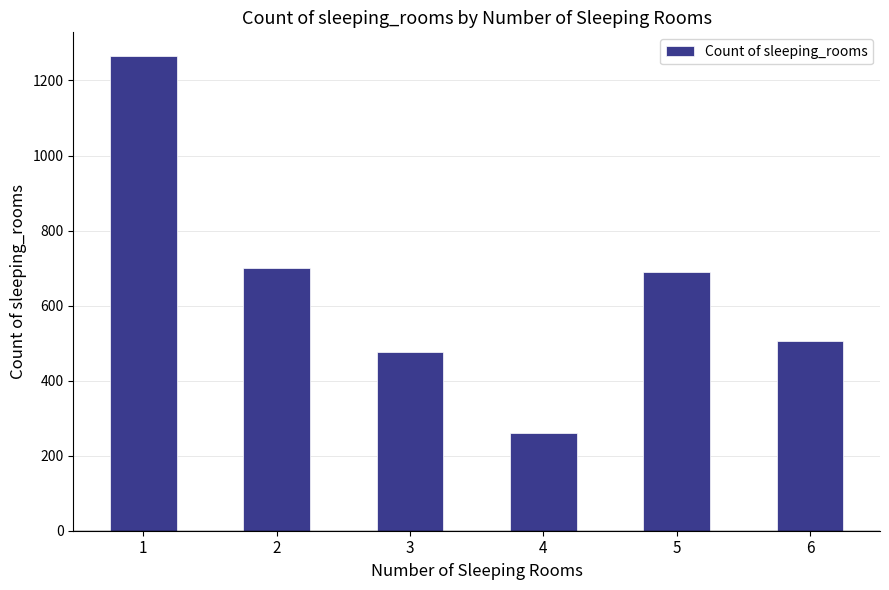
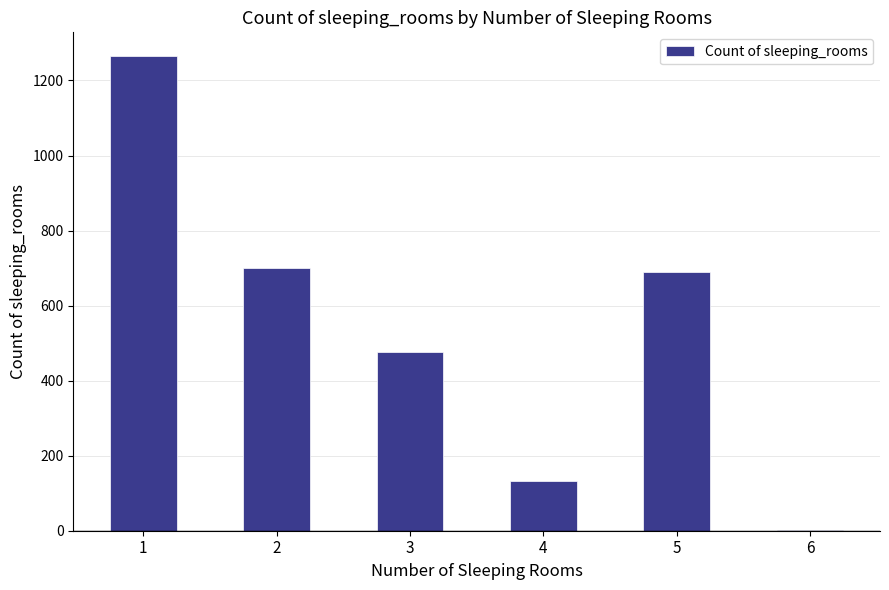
4: 260 -> 130
6: 510 -> 0
